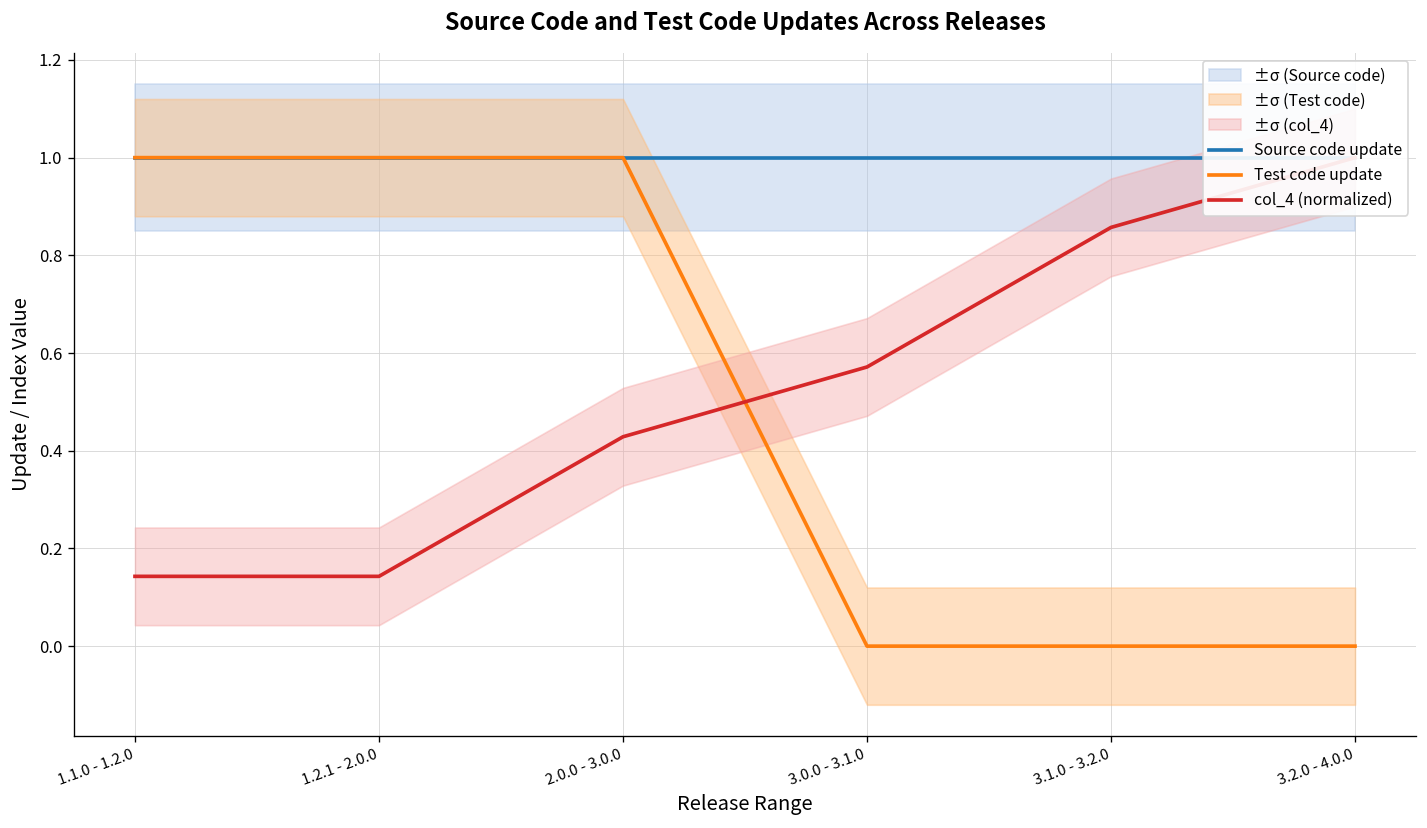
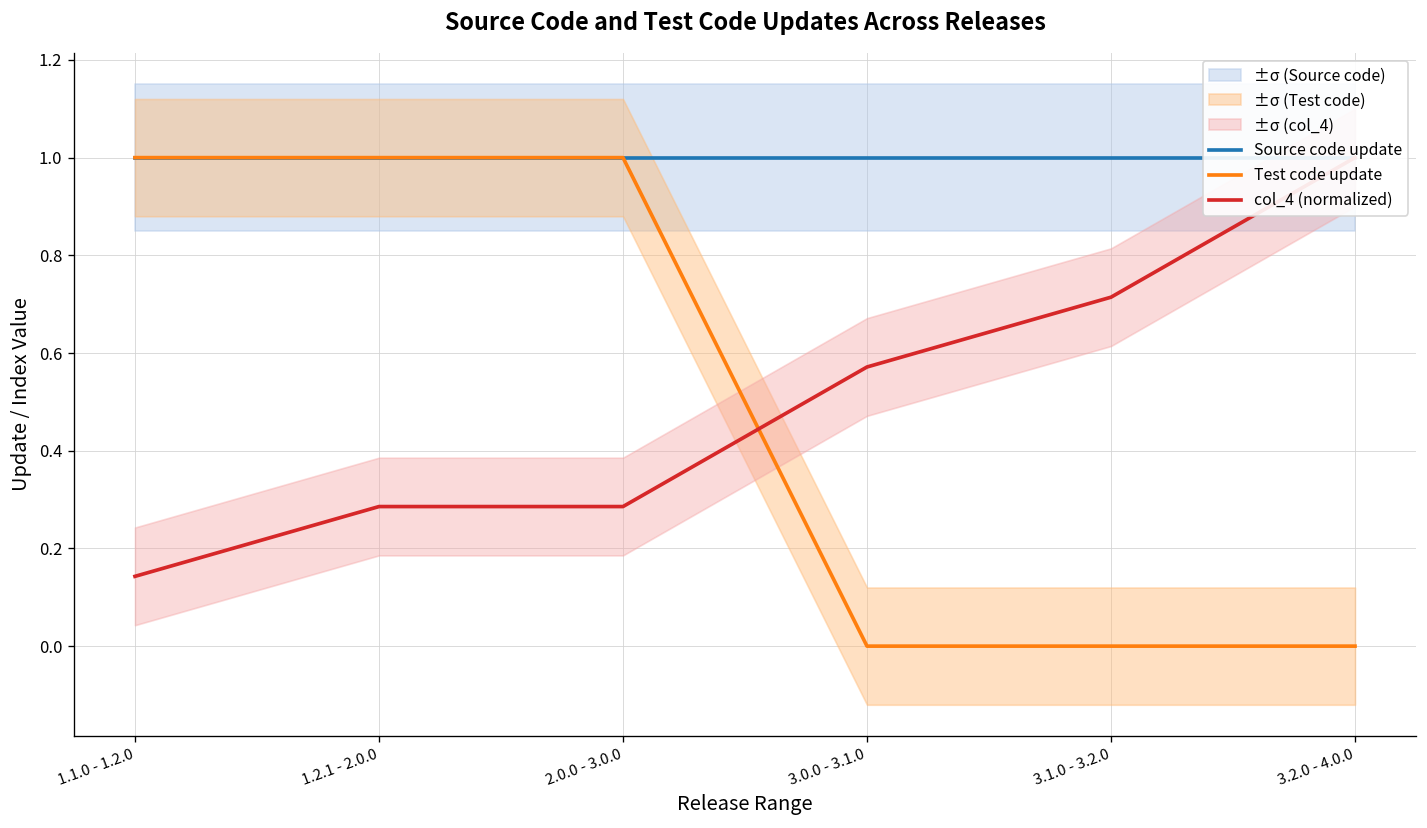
col_4 (normalized), 1.2.1 - 2.0.0: 0.14 -> 0.29
col_4 (normalized), 2.0.0 - 3.0.0: 0.43 -> 0.29
col_4 (normalized), 3.1.0 - 3.2.0: 0.86 -> 0.71
